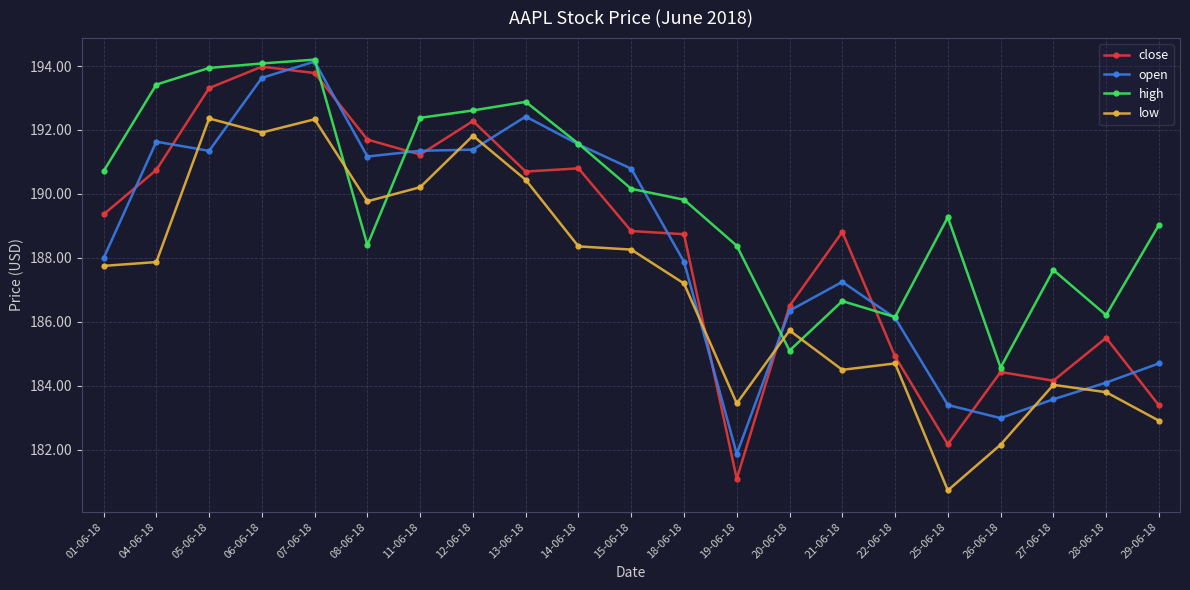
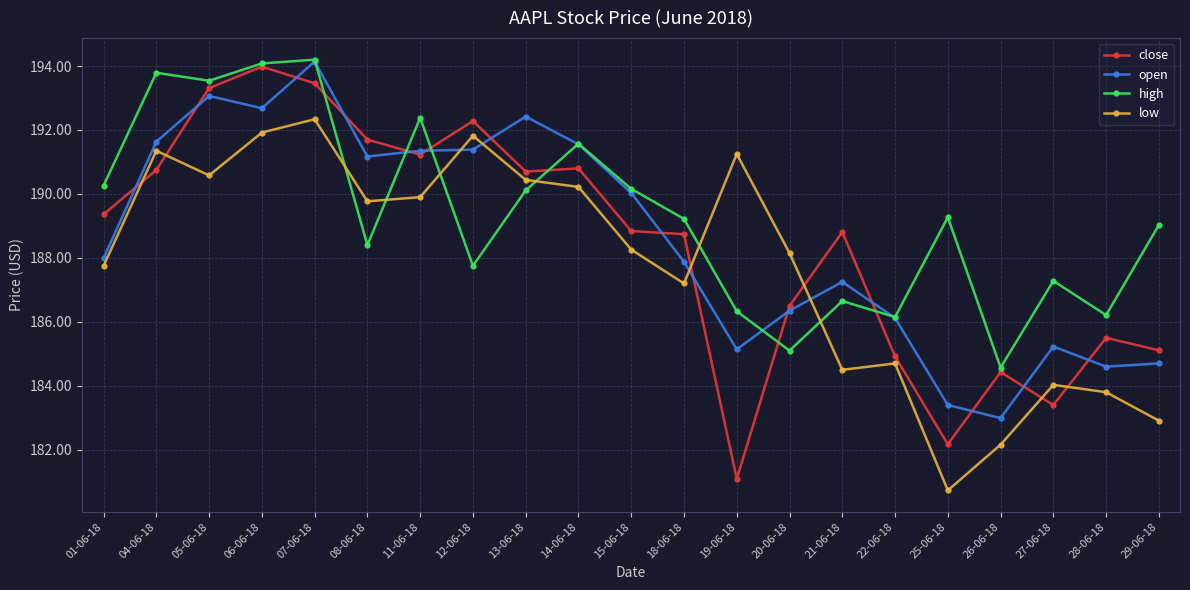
high, 01-06-18: 190.7 -> 190.3
high, 04-06-18: 193.4 -> 193.8
low, 04-06-18: 187.9 -> 191.4
open, 05-06-18: 191.3 -> 193.1
high, 05-06-18: 193.9 -> 193.5
low, 05-06-18: 192.4 -> 190.6
open, 06-06-18: 193.6 -> 192.7
close, 07-06-18: 193.8 -> 193.5
low, 11-06-18: 190.2 -> 189.9
high, 12-06-18: 192.6 -> 187.8
high, 13-06-18: 192.9 -> 190.1
low, 14-06-18: 188.4 -> 190.2
open, 15-06-18: 190.8 -> 190.0
high, 18-06-18: 189.8 -> 189.2
open, 19-06-18: 181.9 -> 185.1
high, 19-06-18: 188.4 -> 186.3
low, 19-06-18: 183.5 -> 191.3
low, 20-06-18: 185.7 -> 188.2
close, 27-06-18: 184.2 -> 183.4
open, 27-06-18: 183.6 -> 185.2
high, 27-06-18: 187.6 -> 187.3
open, 28-06-18: 184.1 -> 184.6
close, 29-06-18: 183.4 -> 185.1
